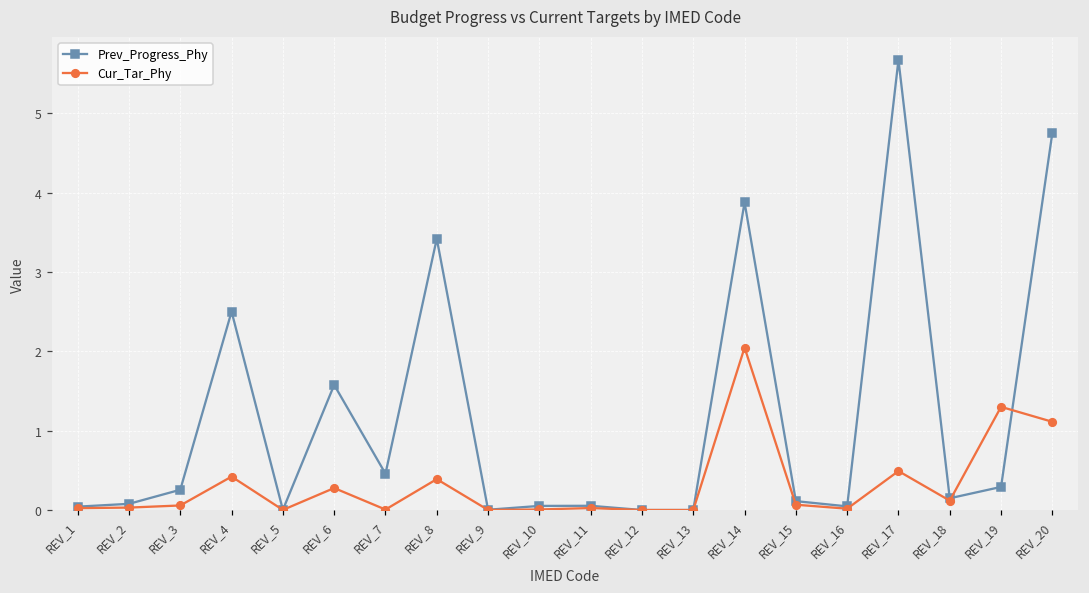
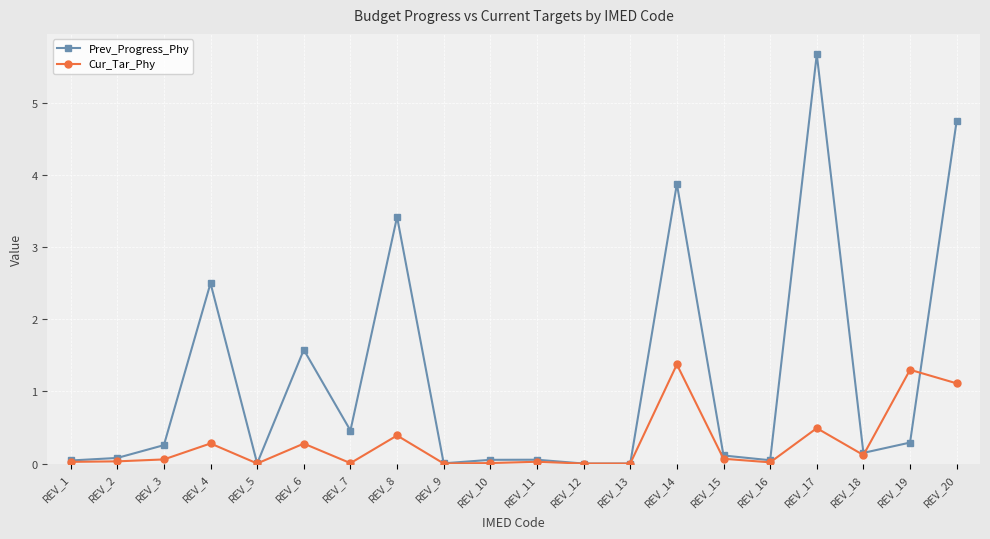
Cur_Tar_Phy, REV_4: 0.4 -> 0.3
Cur_Tar_Phy, REV_14: 2.0 -> 1.4
